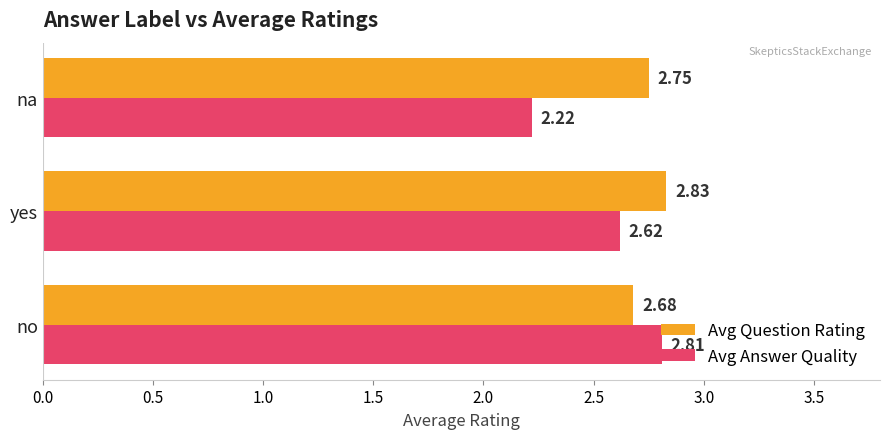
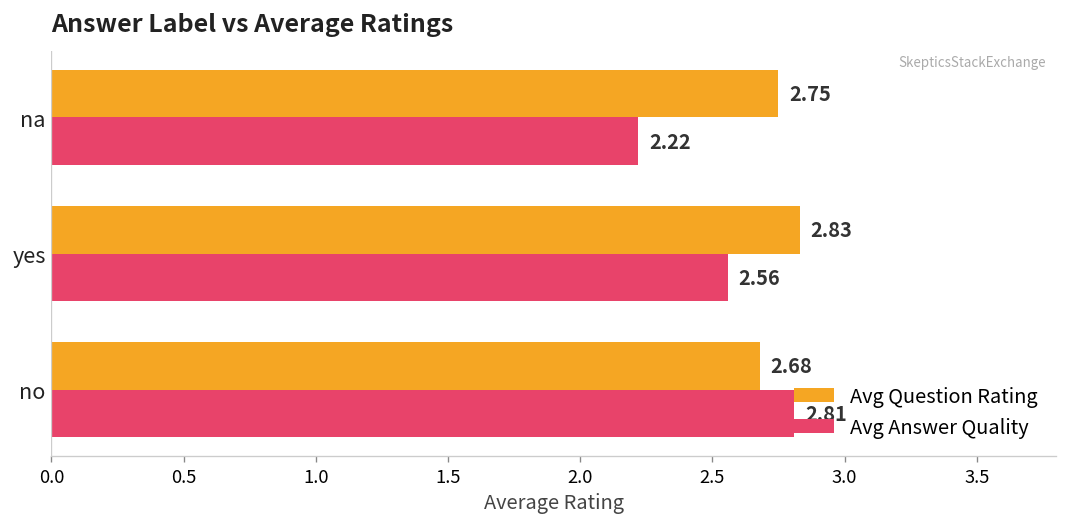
Avg Answer Quality, yes: 2.62 -> 2.56
